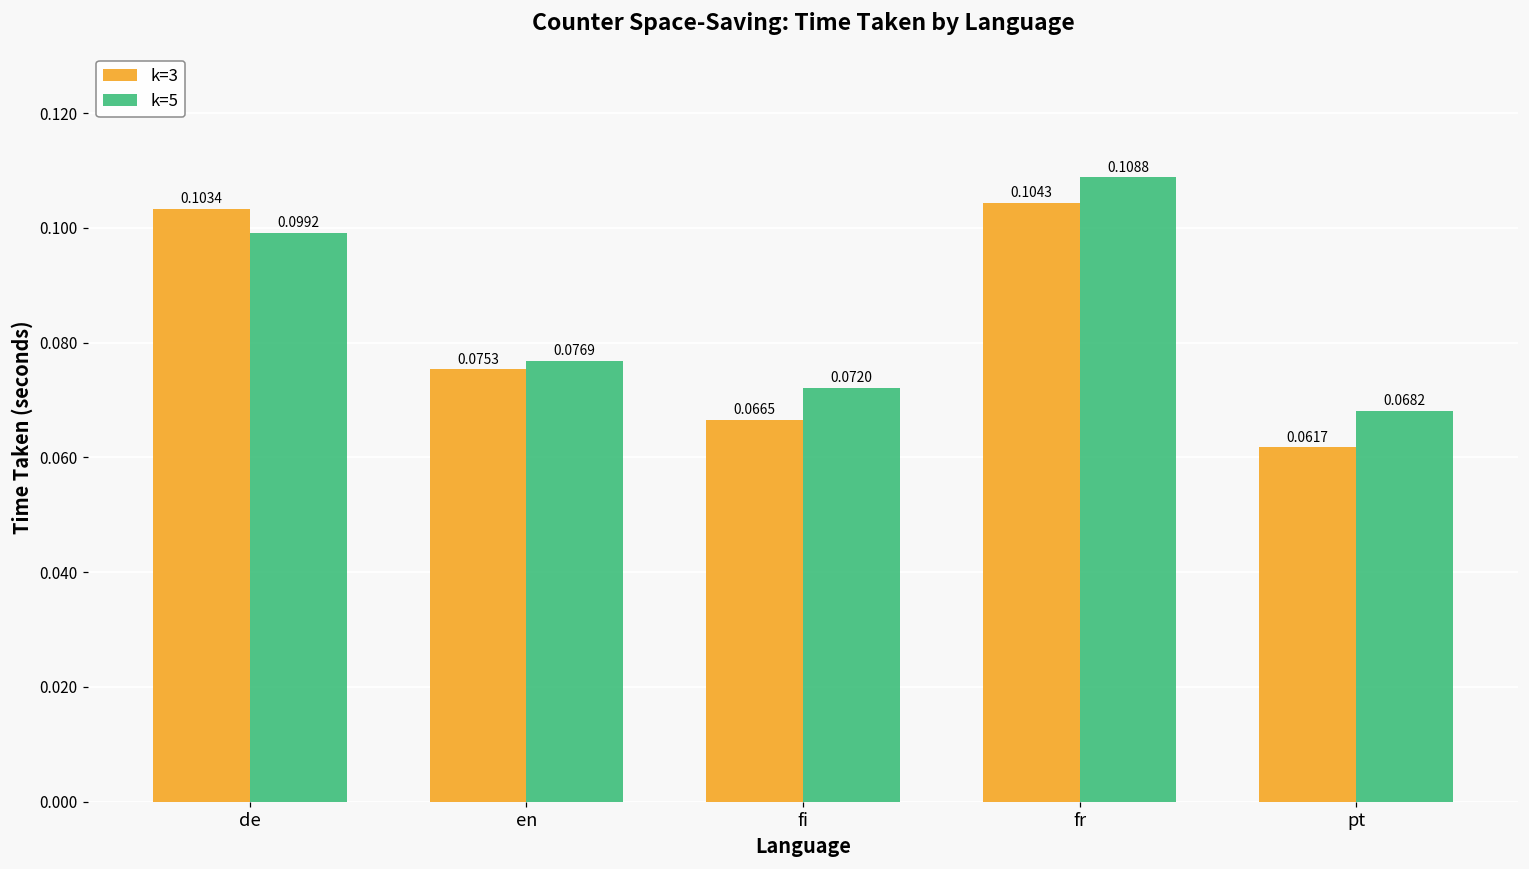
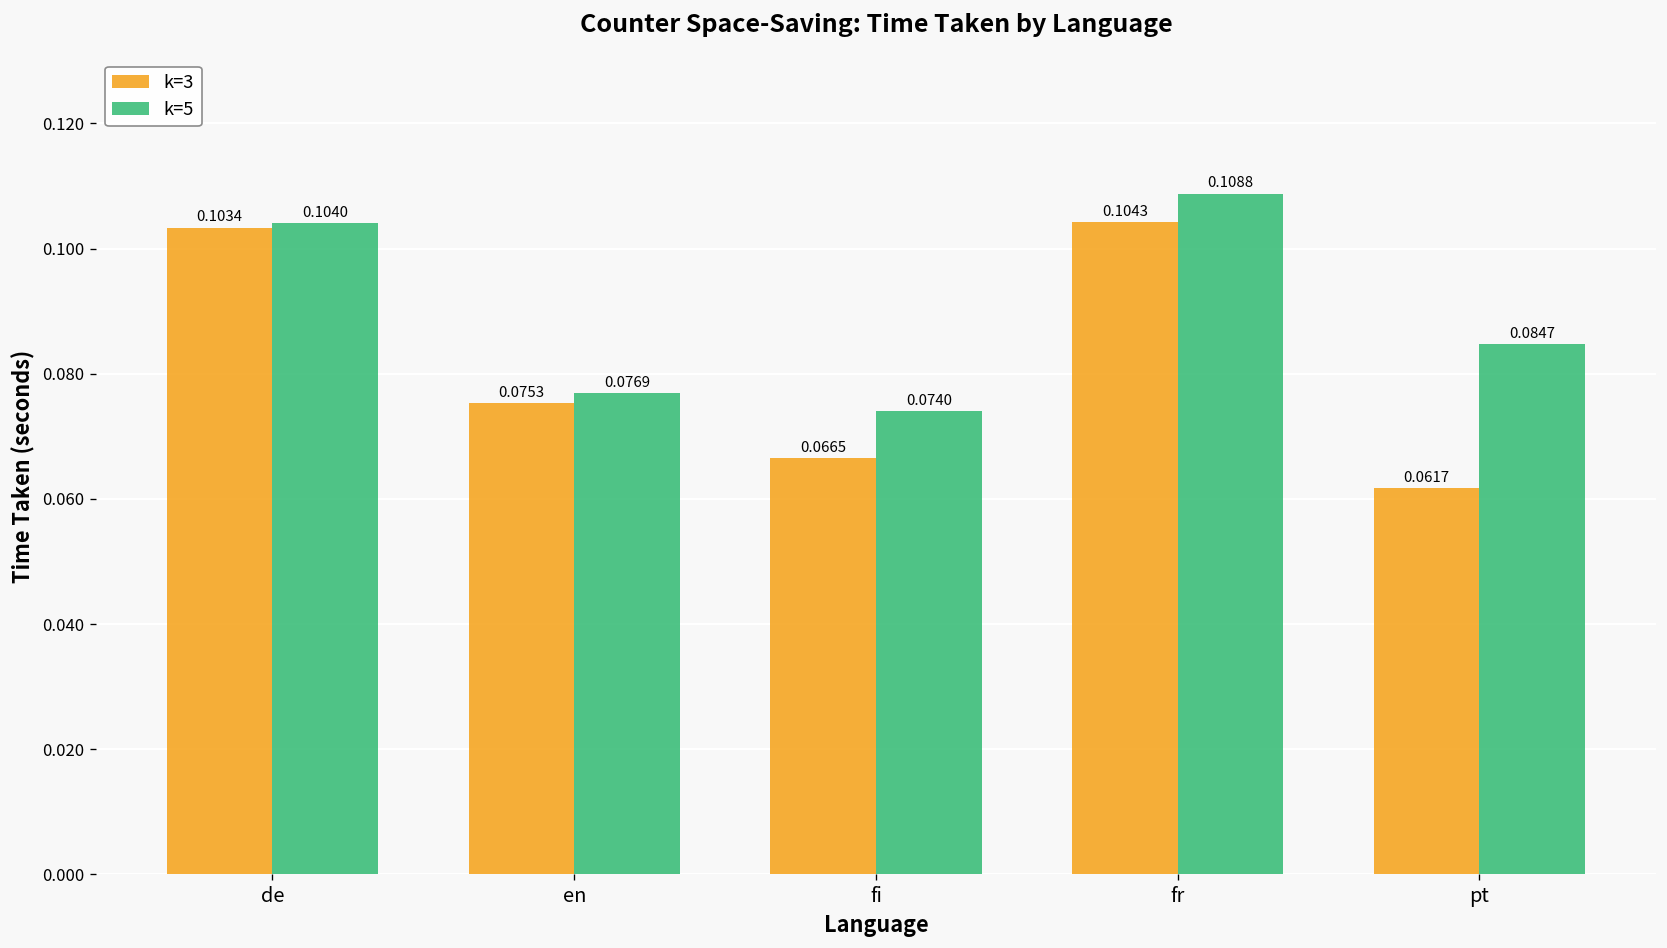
k=5, de: 0.0992 -> 0.1040
k=5, fi: 0.0720 -> 0.0740
k=5, pt: 0.0682 -> 0.0847
